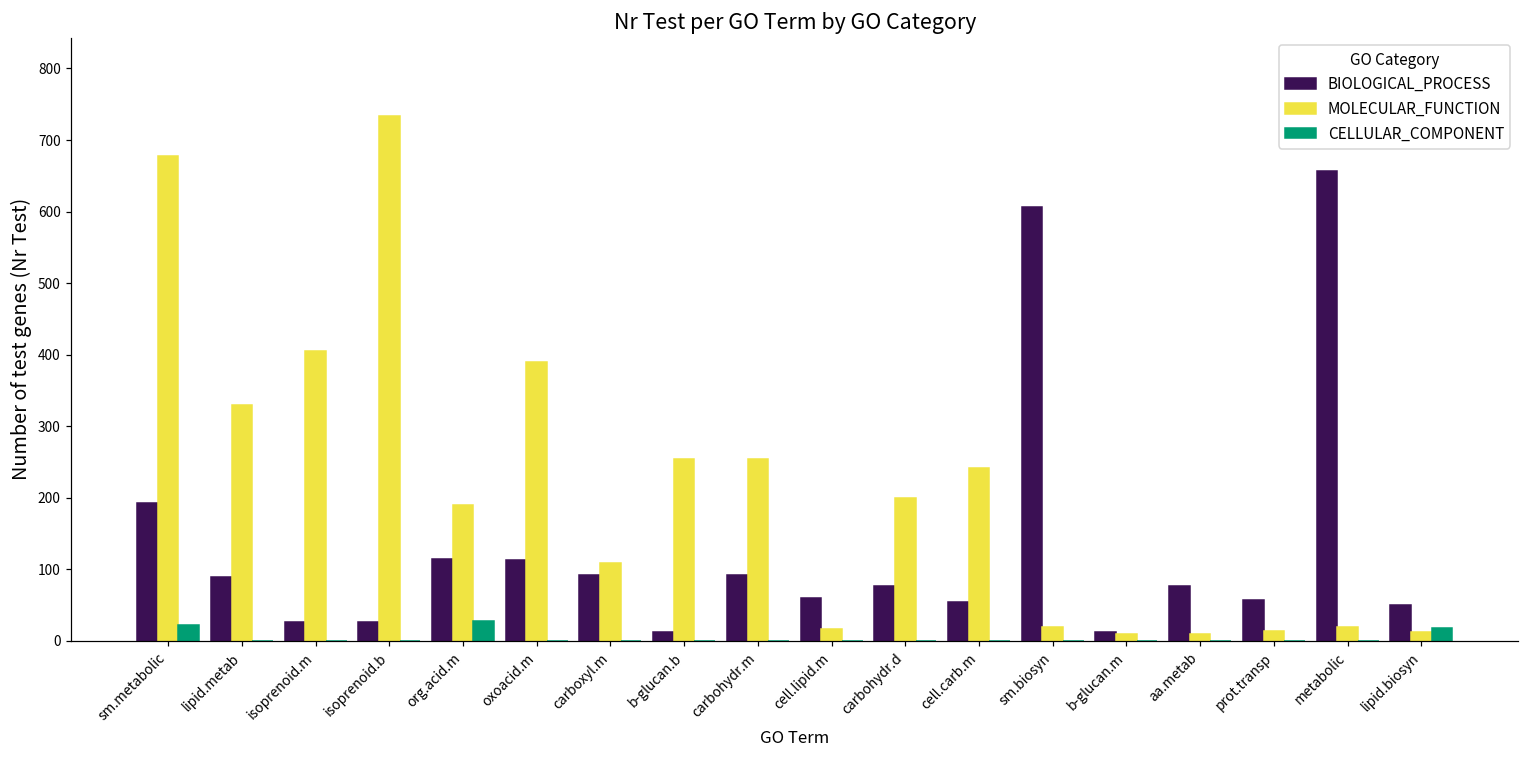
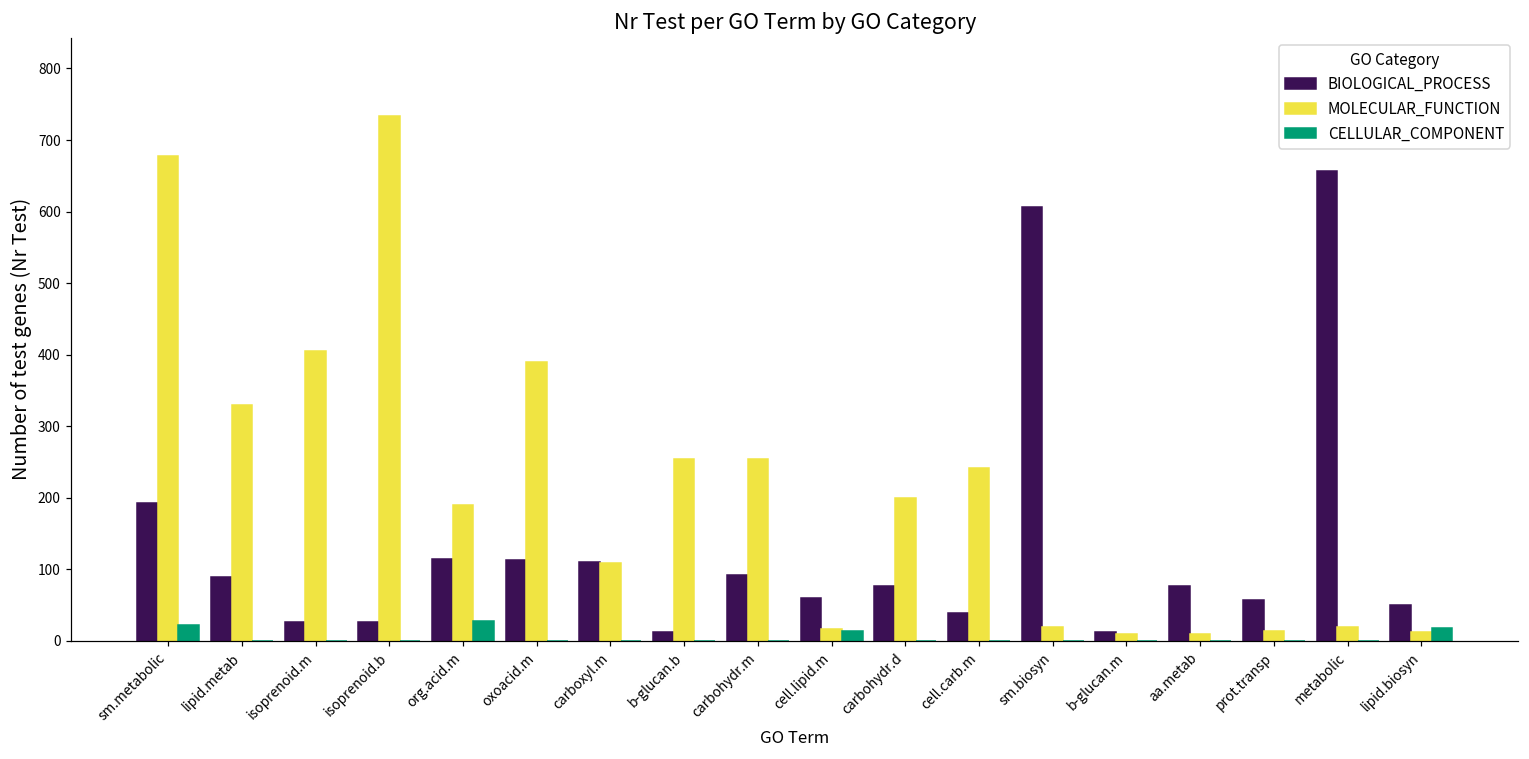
BIOLOGICAL_PROCESS, carboxyl.m: 90 -> 110
CELLULAR_COMPONENT, cell.lipid.m: 0 -> 10
BIOLOGICAL_PROCESS, cell.carb.m: 50 -> 40
